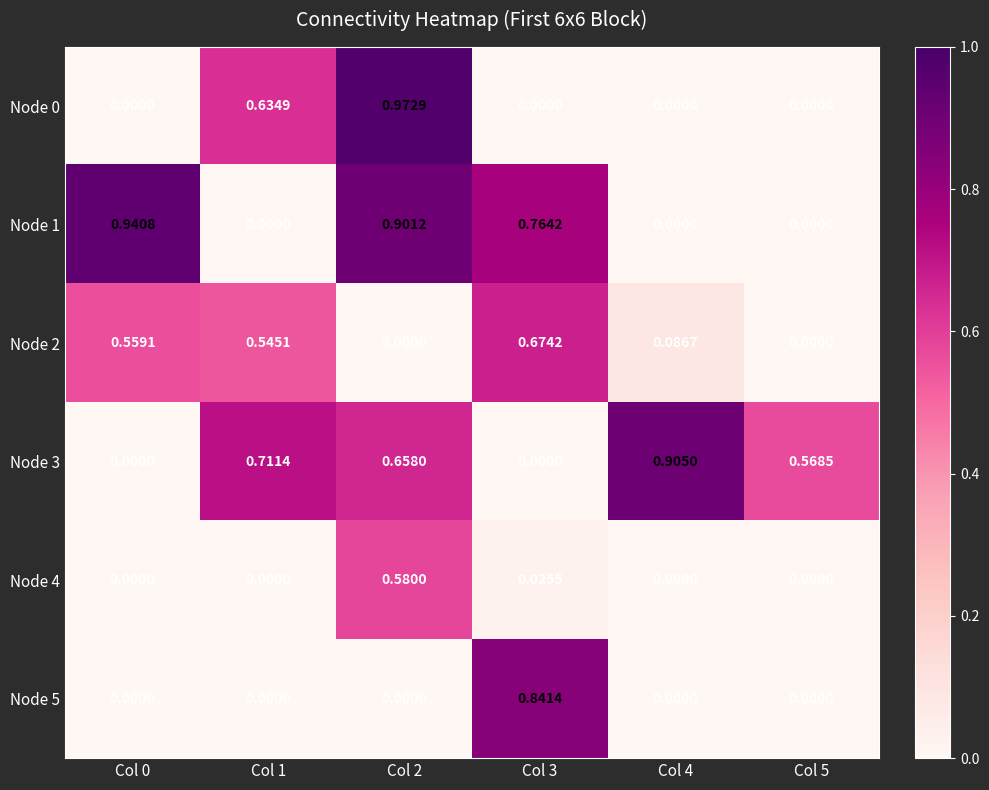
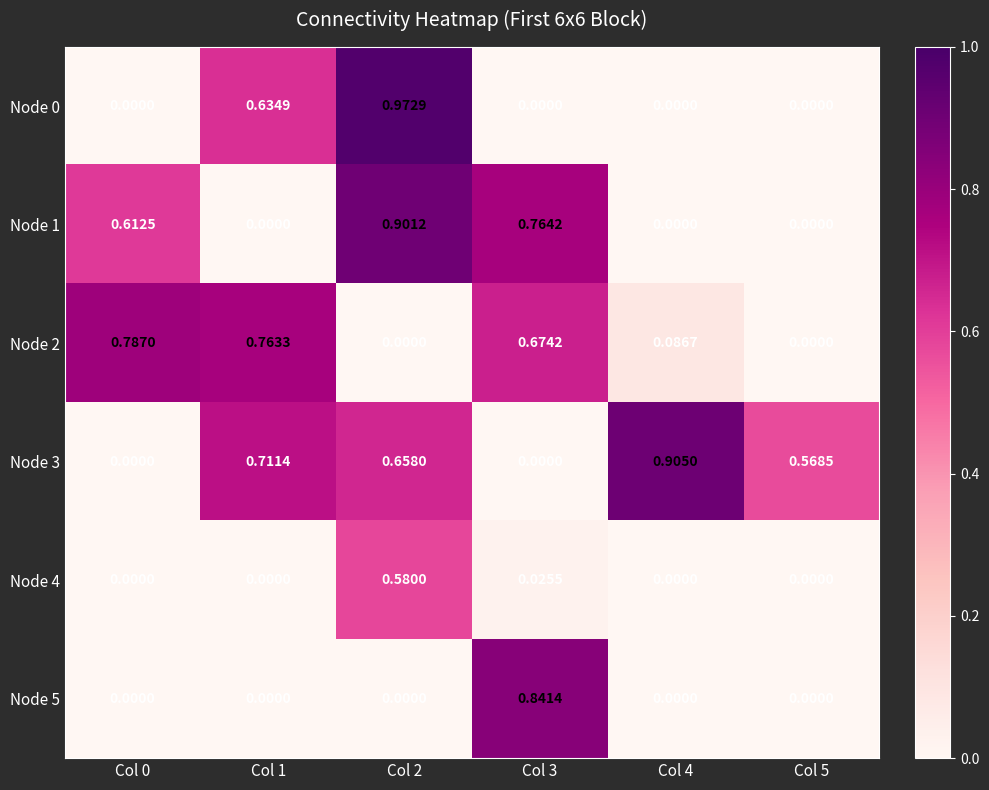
Node 1, Col 0: 0.9408 -> 0.6125
Node 2, Col 0: 0.5591 -> 0.7870
Node 2, Col 1: 0.5451 -> 0.7633
